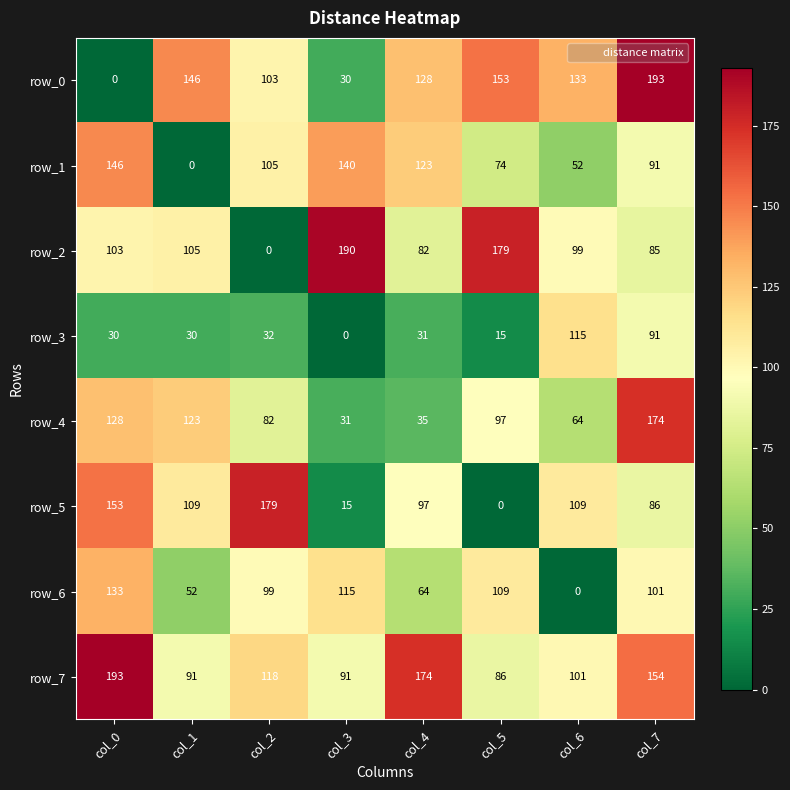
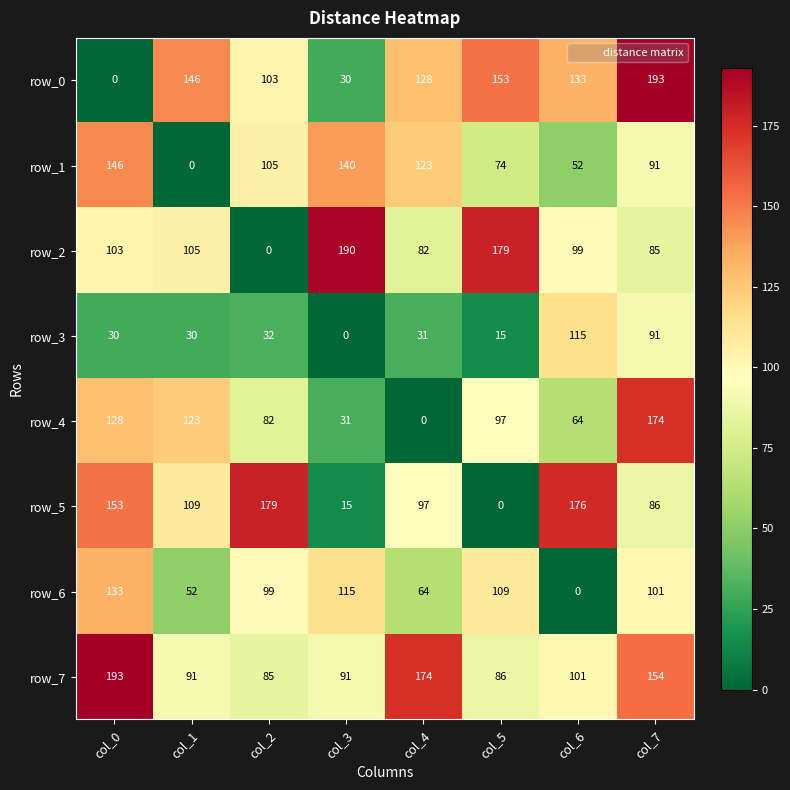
row_4, col_4: 35 -> 0
row_5, col_6: 109 -> 176
row_7, col_2: 118 -> 85
